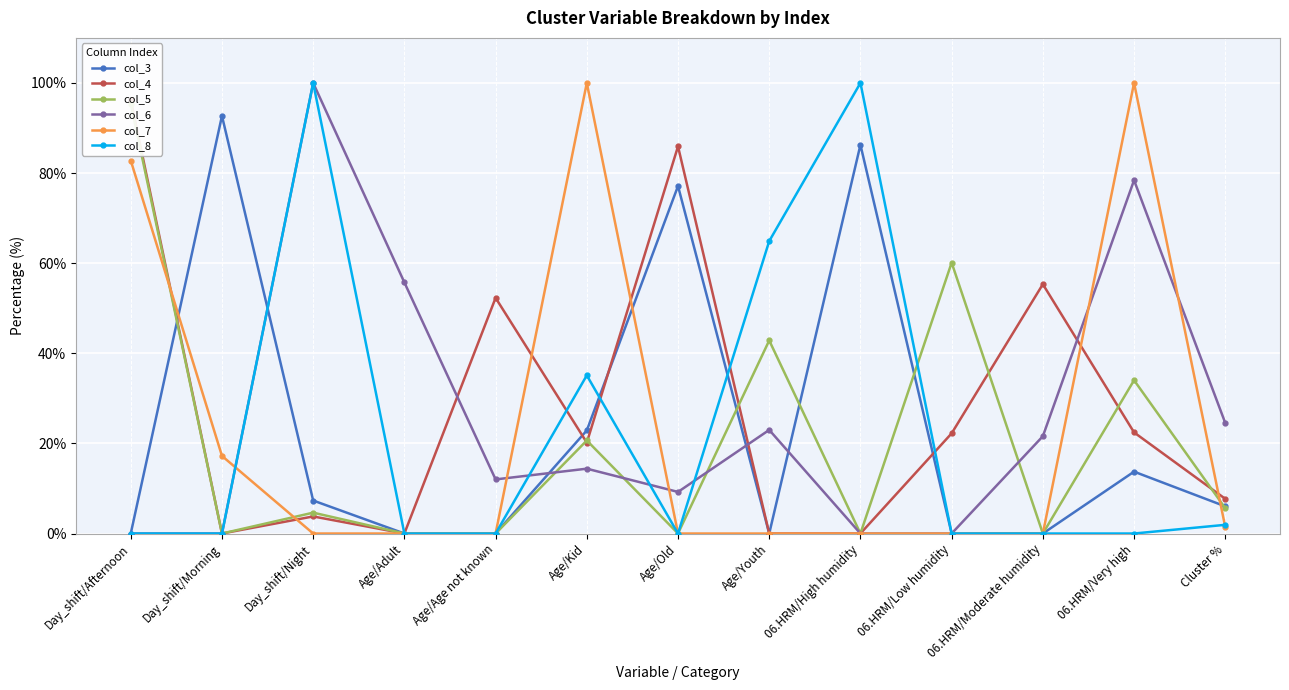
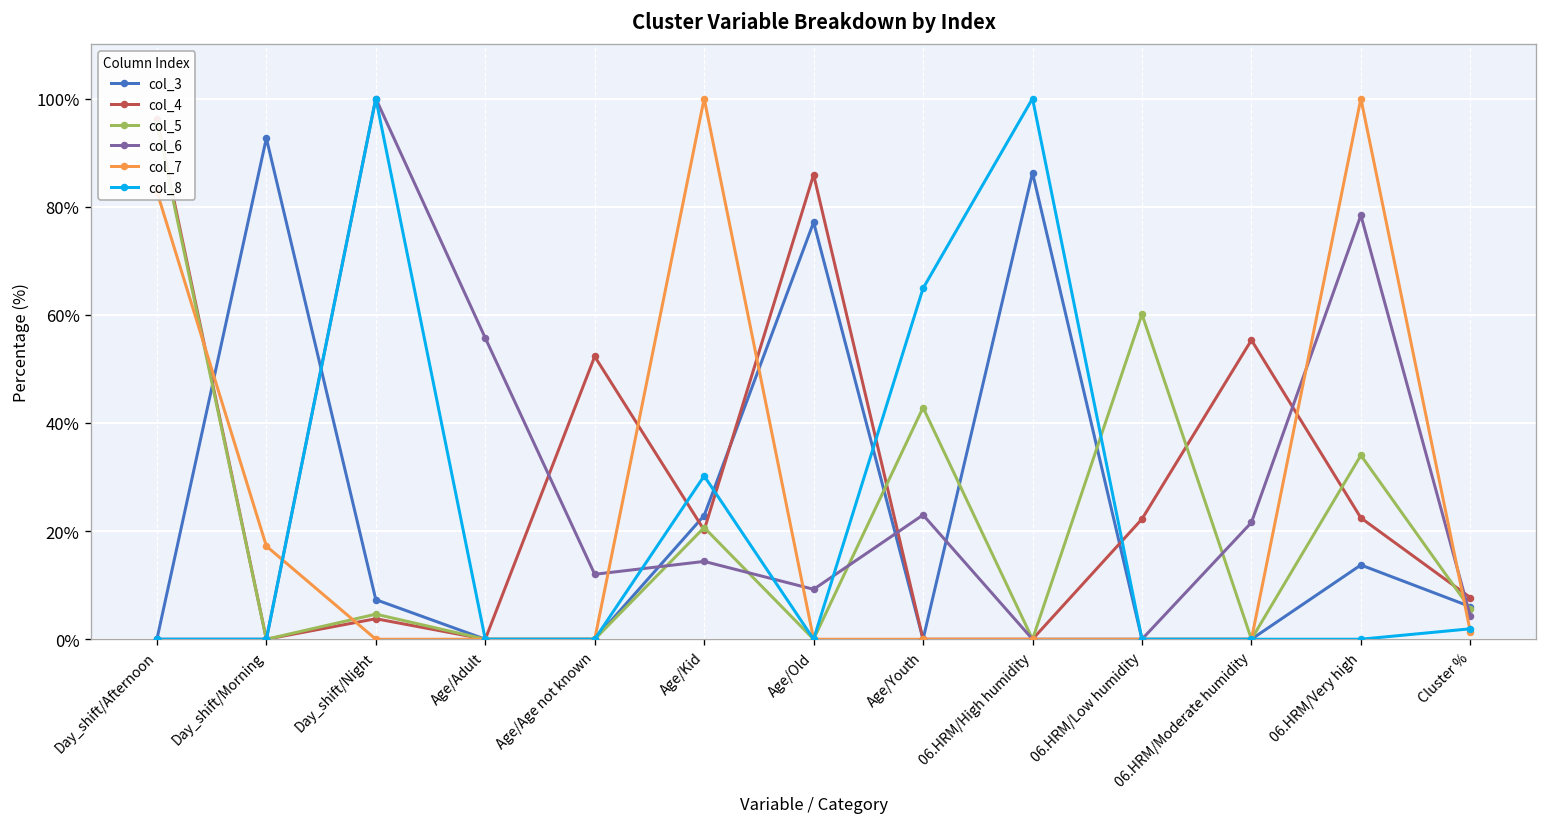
col_8, Age/Kid: 35% -> 30%
col_6, Cluster %: 25% -> 4%
